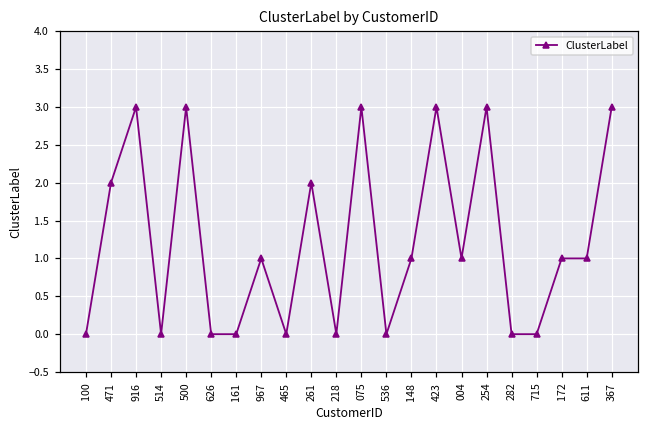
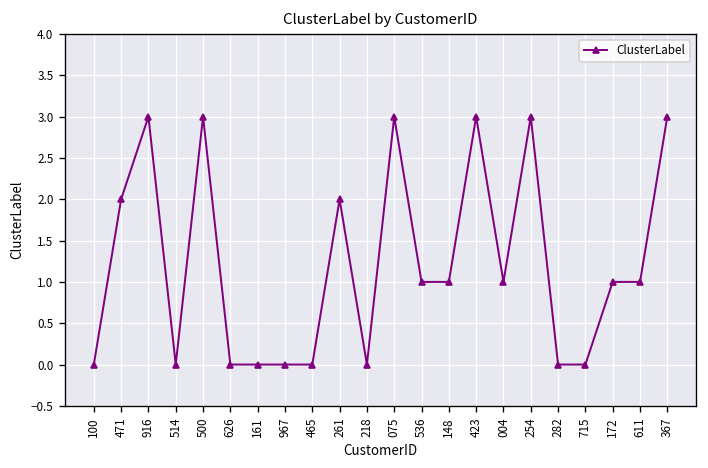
967: 1 -> 0
536: 0 -> 1
